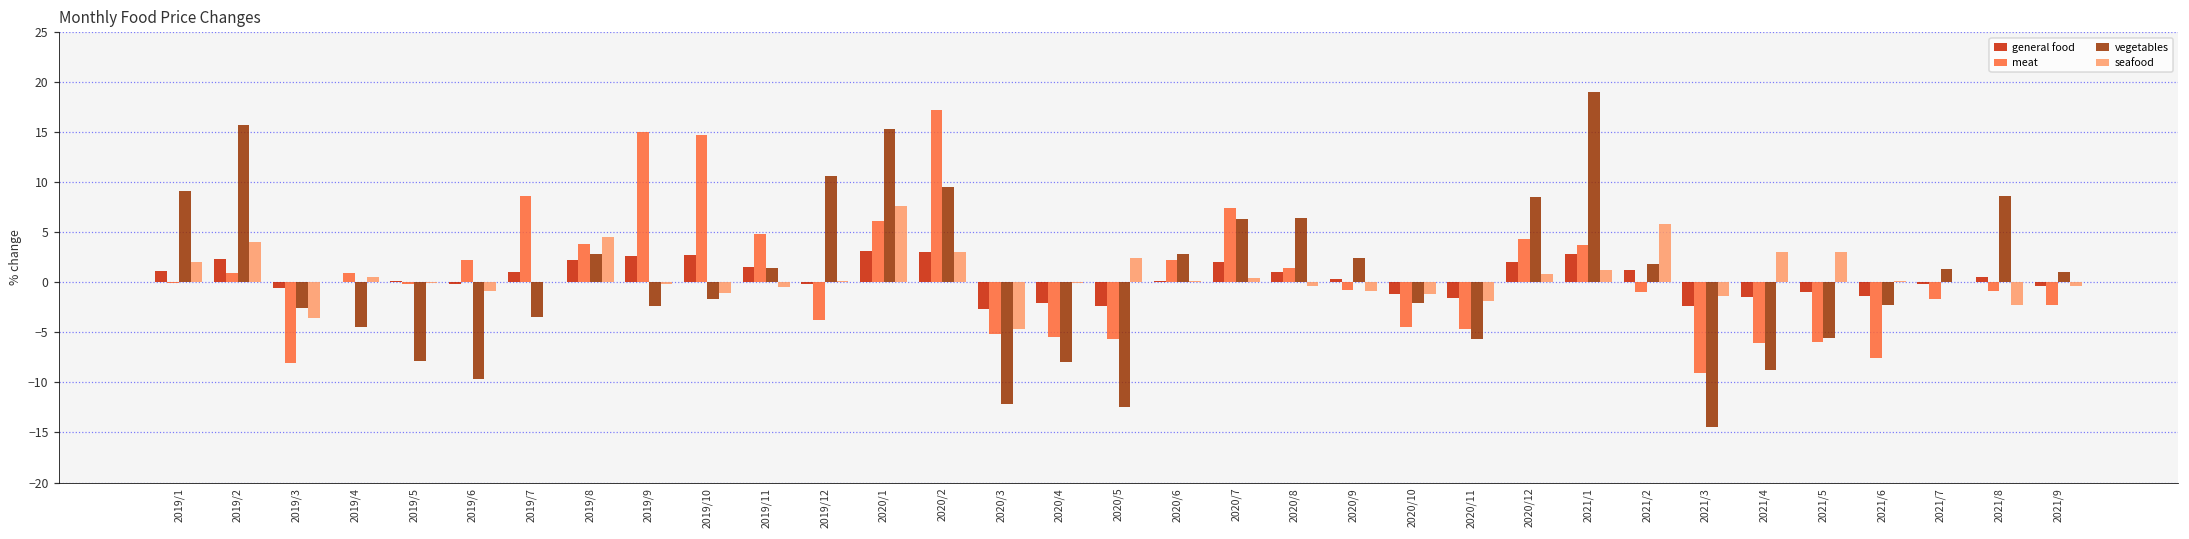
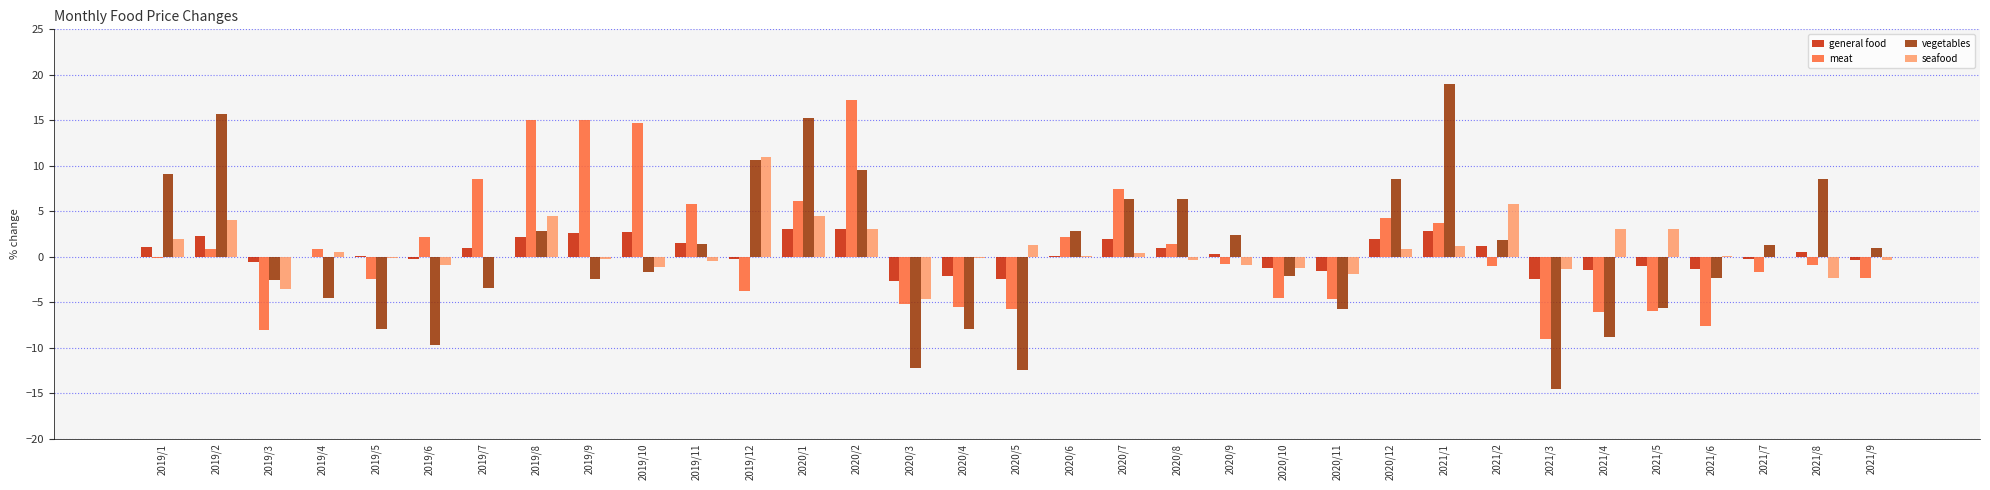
meat, 2019/5: 0 -> -2
meat, 2019/8: 4 -> 15
meat, 2019/11: 5 -> 6
seafood, 2019/12: 0 -> 11
seafood, 2020/1: 8 -> 5
seafood, 2020/5: 2 -> 1
